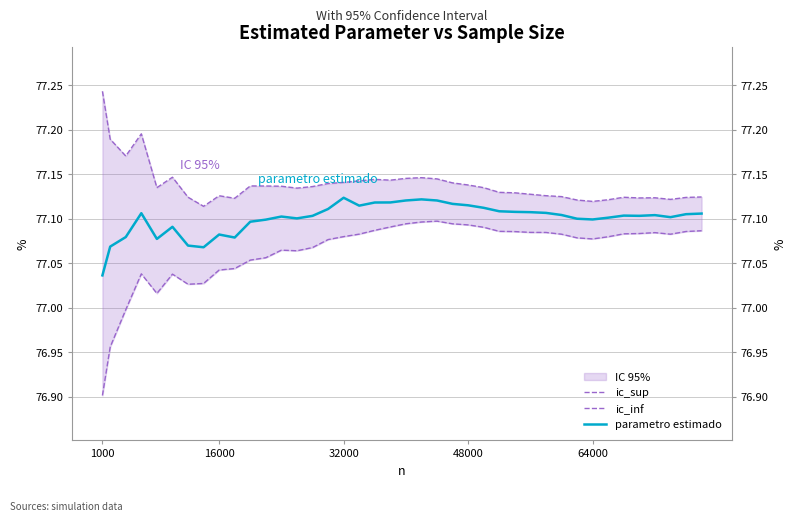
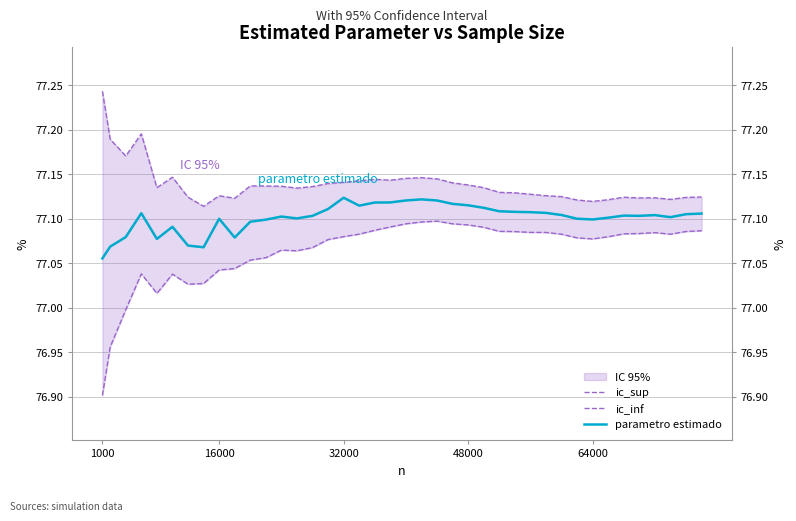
parametro estimado, 1000: 77.04 -> 77.06
parametro estimado, 16000: 77.08 -> 77.10
